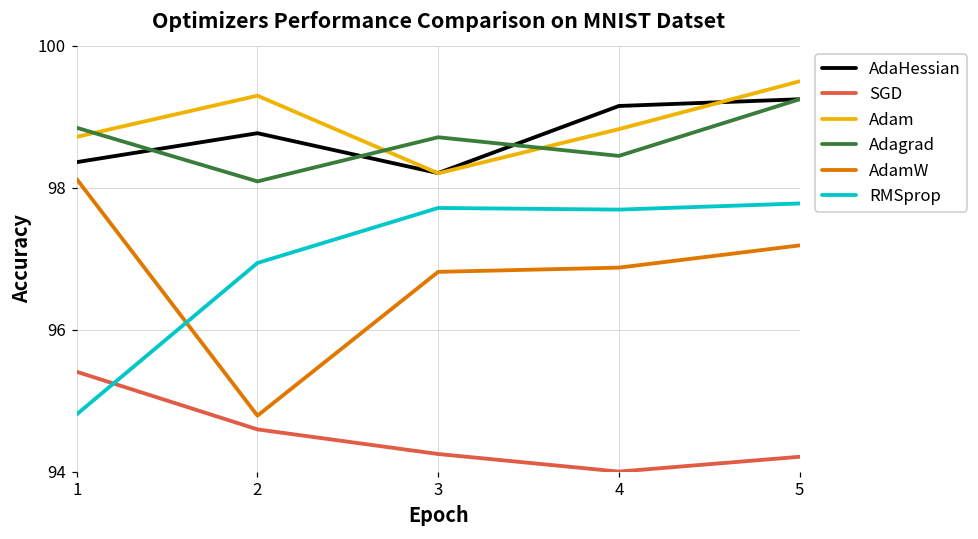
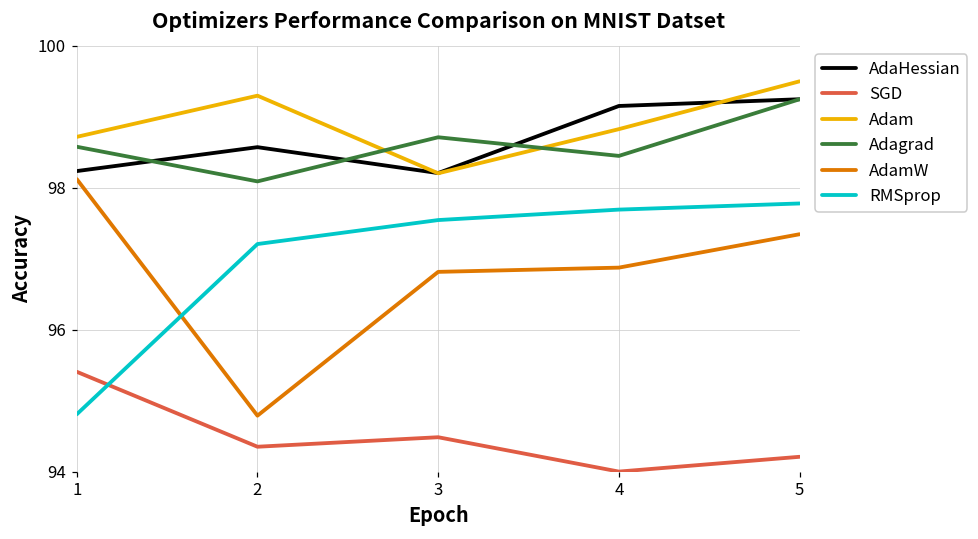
AdaHessian, 1: 98.4 -> 98.2
Adagrad, 1: 98.8 -> 98.6
AdaHessian, 2: 98.8 -> 98.6
SGD, 2: 94.6 -> 94.4
RMSprop, 2: 96.9 -> 97.2
SGD, 3: 94.2 -> 94.5
RMSprop, 3: 97.7 -> 97.5
AdamW, 5: 97.2 -> 97.3
